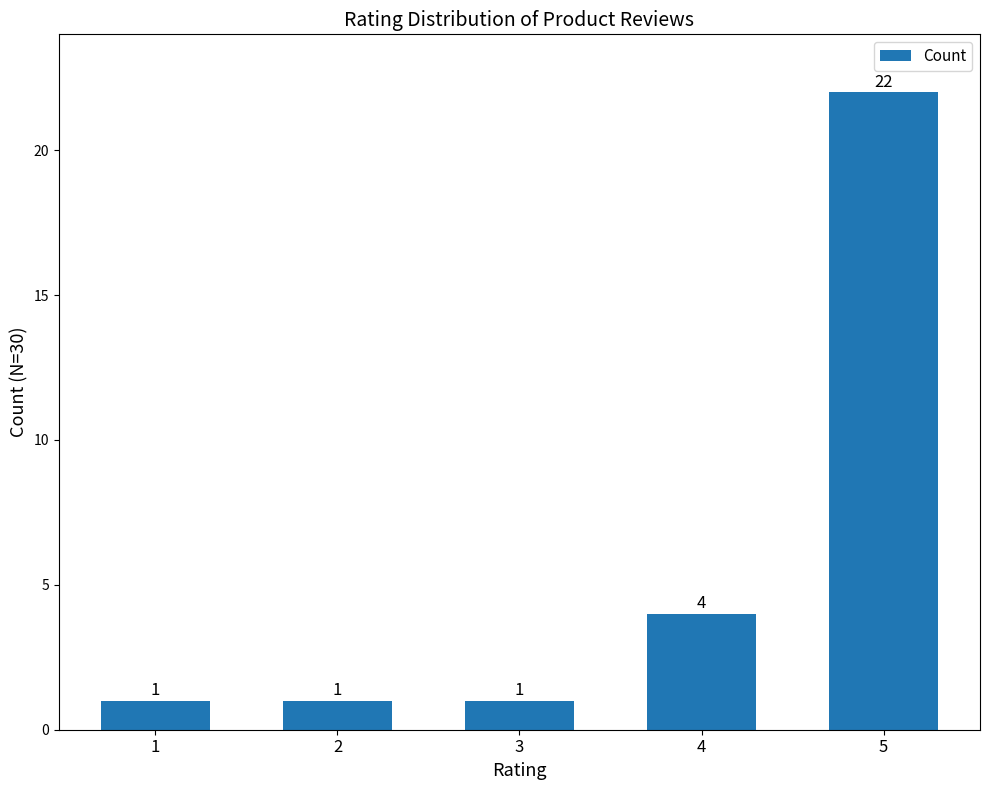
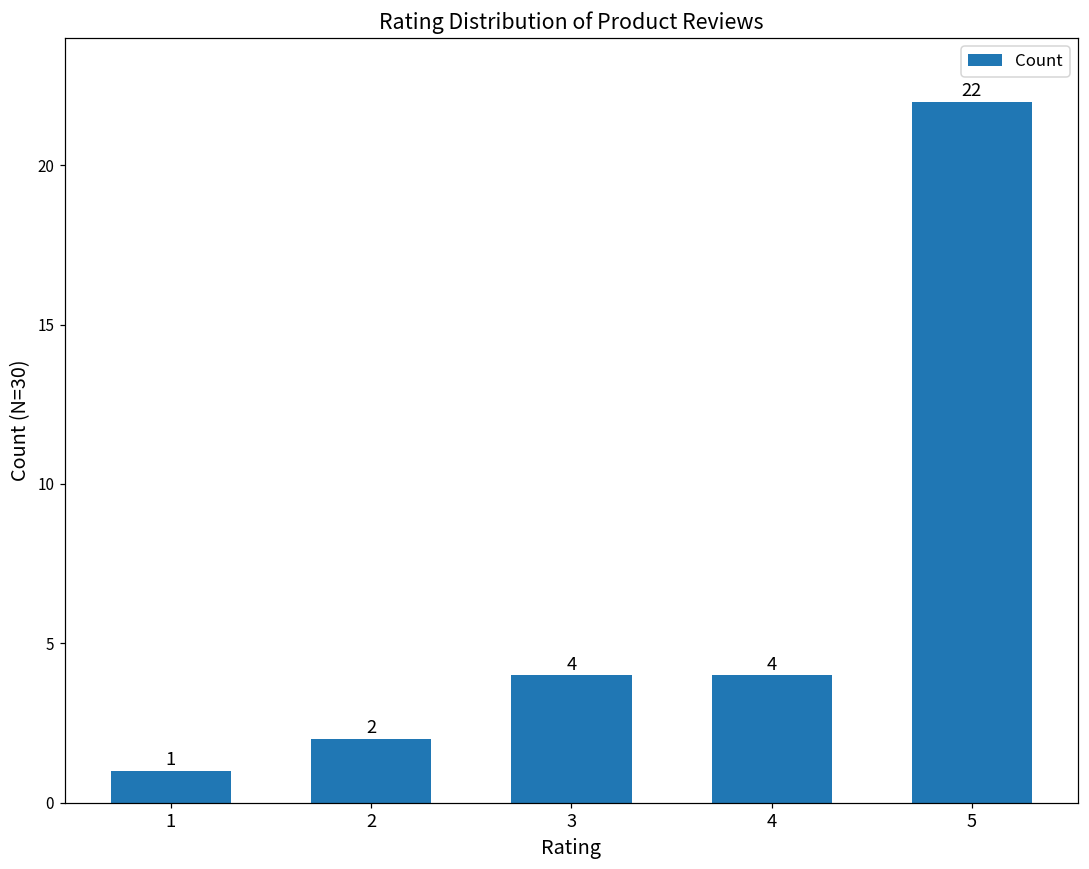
2: 1 -> 2
3: 1 -> 4
